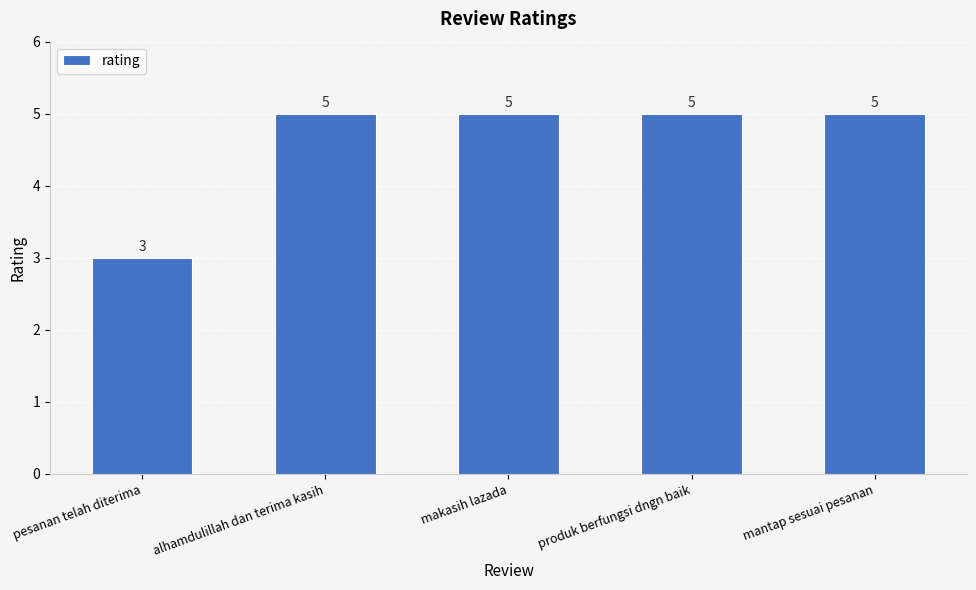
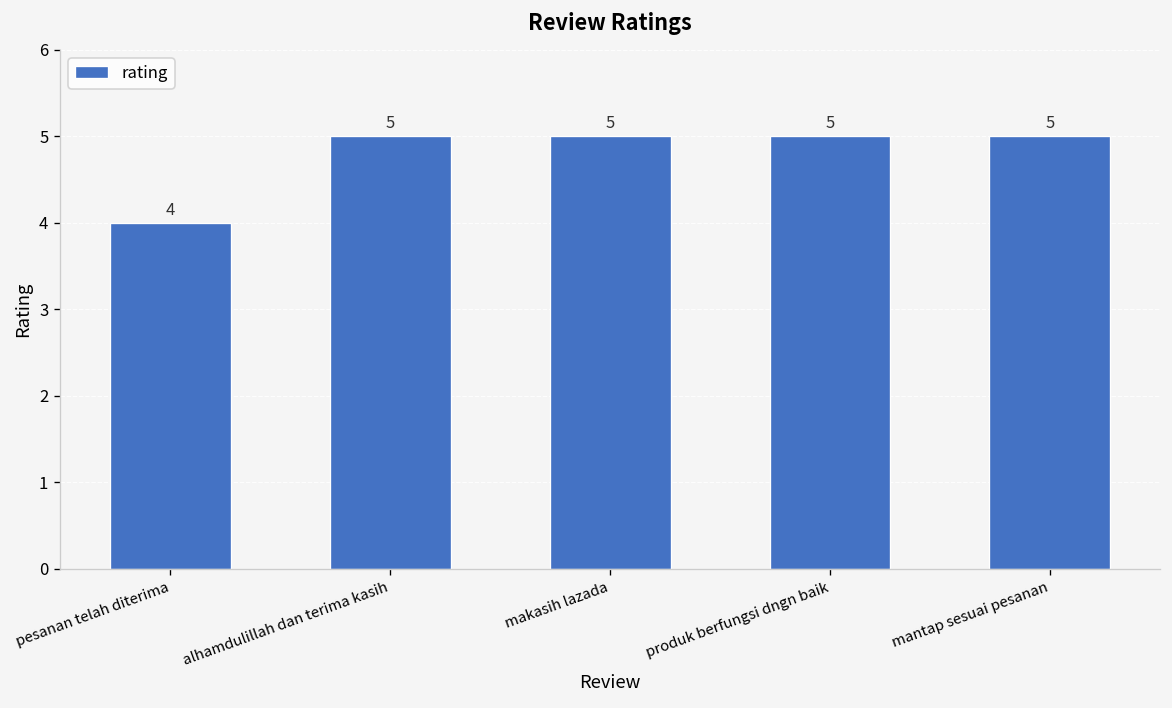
pesanan telah diterima: 3 -> 4
